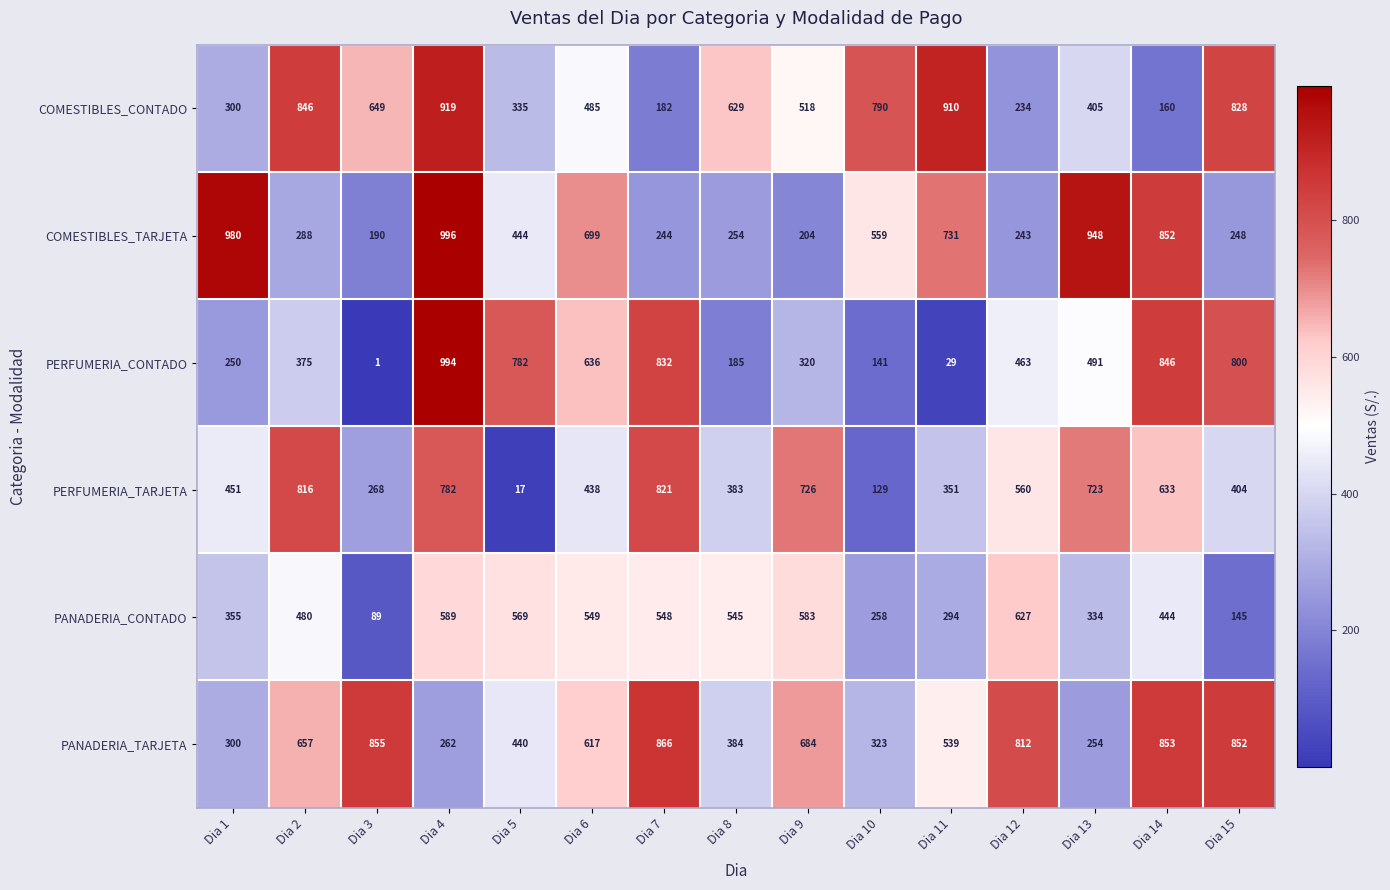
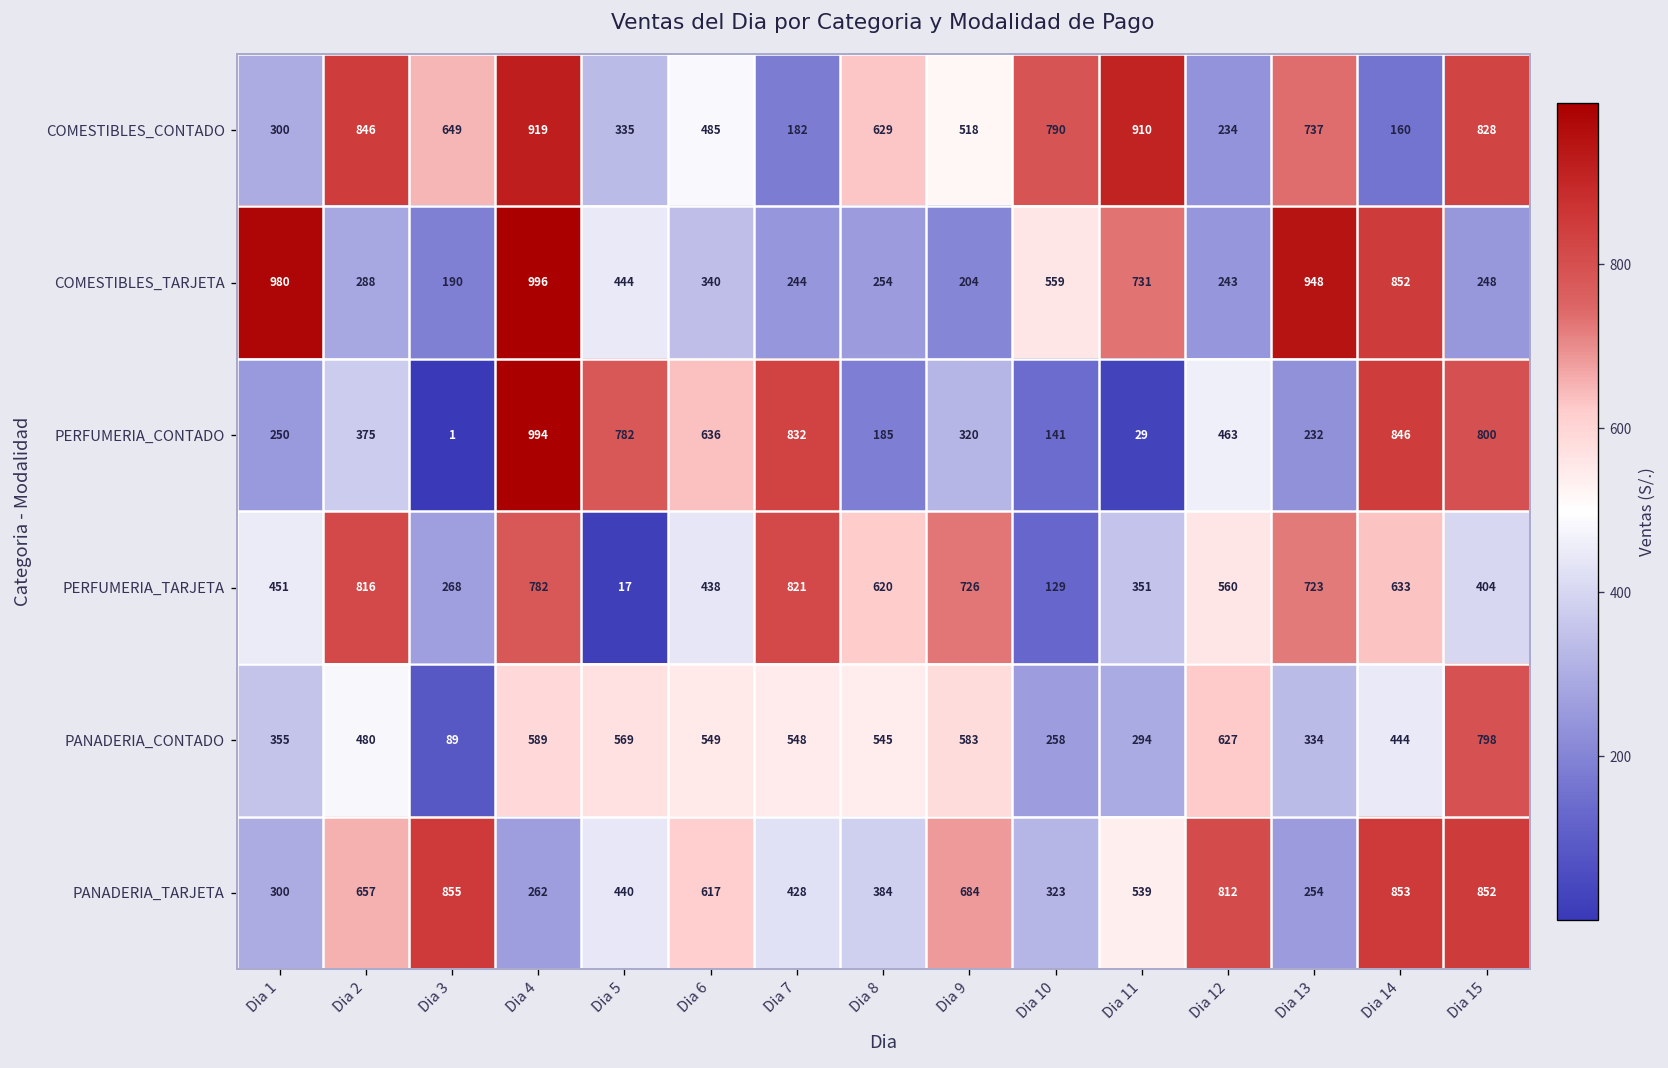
COMESTIBLES_CONTADO, Dia 13: 405 -> 737
COMESTIBLES_TARJETA, Dia 6: 699 -> 340
PERFUMERIA_CONTADO, Dia 13: 491 -> 232
PERFUMERIA_TARJETA, Dia 8: 383 -> 620
PANADERIA_CONTADO, Dia 15: 145 -> 798
PANADERIA_TARJETA, Dia 7: 866 -> 428
